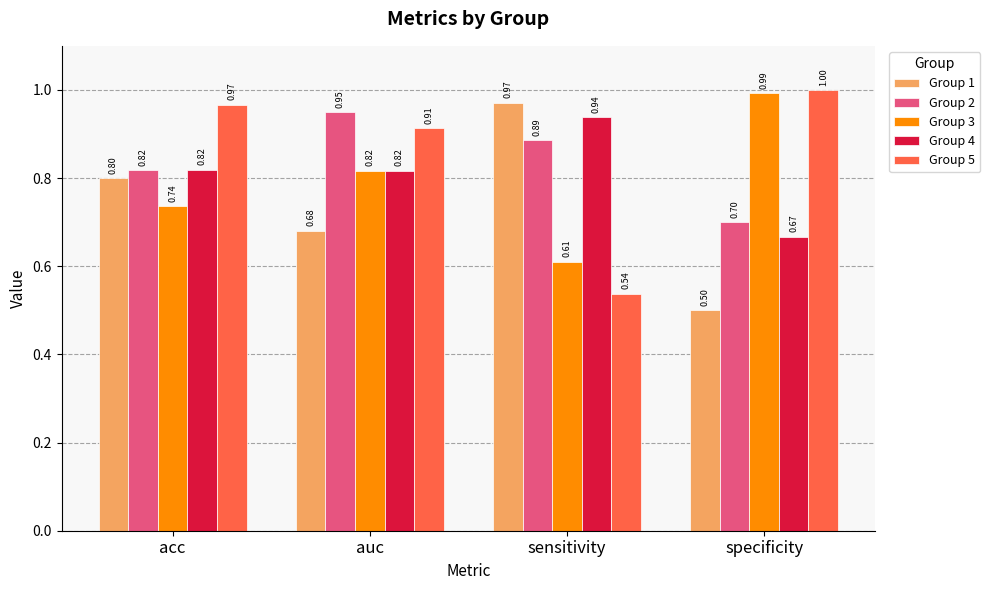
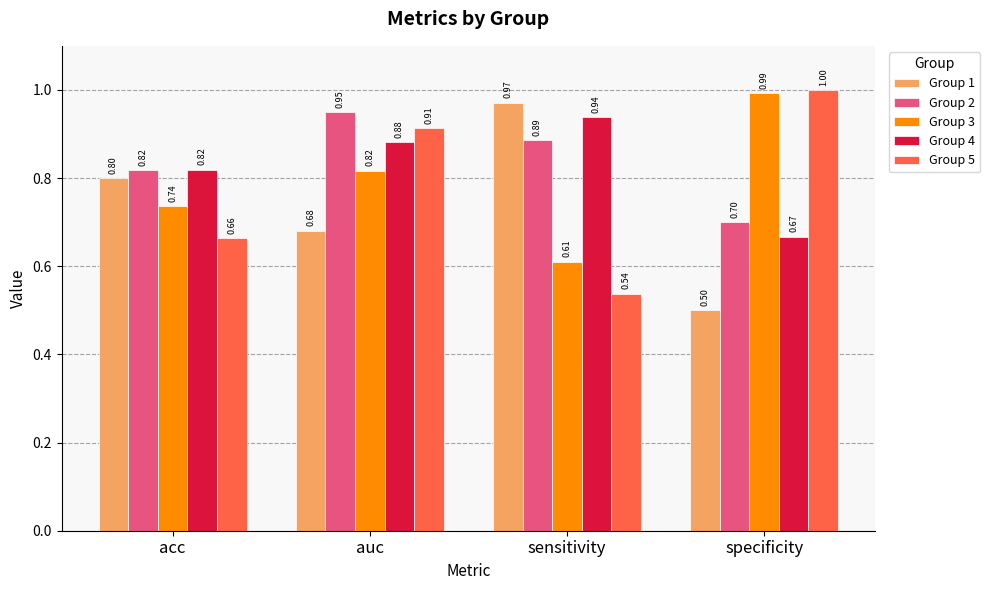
Group 5, acc: 0.97 -> 0.66
Group 4, auc: 0.82 -> 0.88
